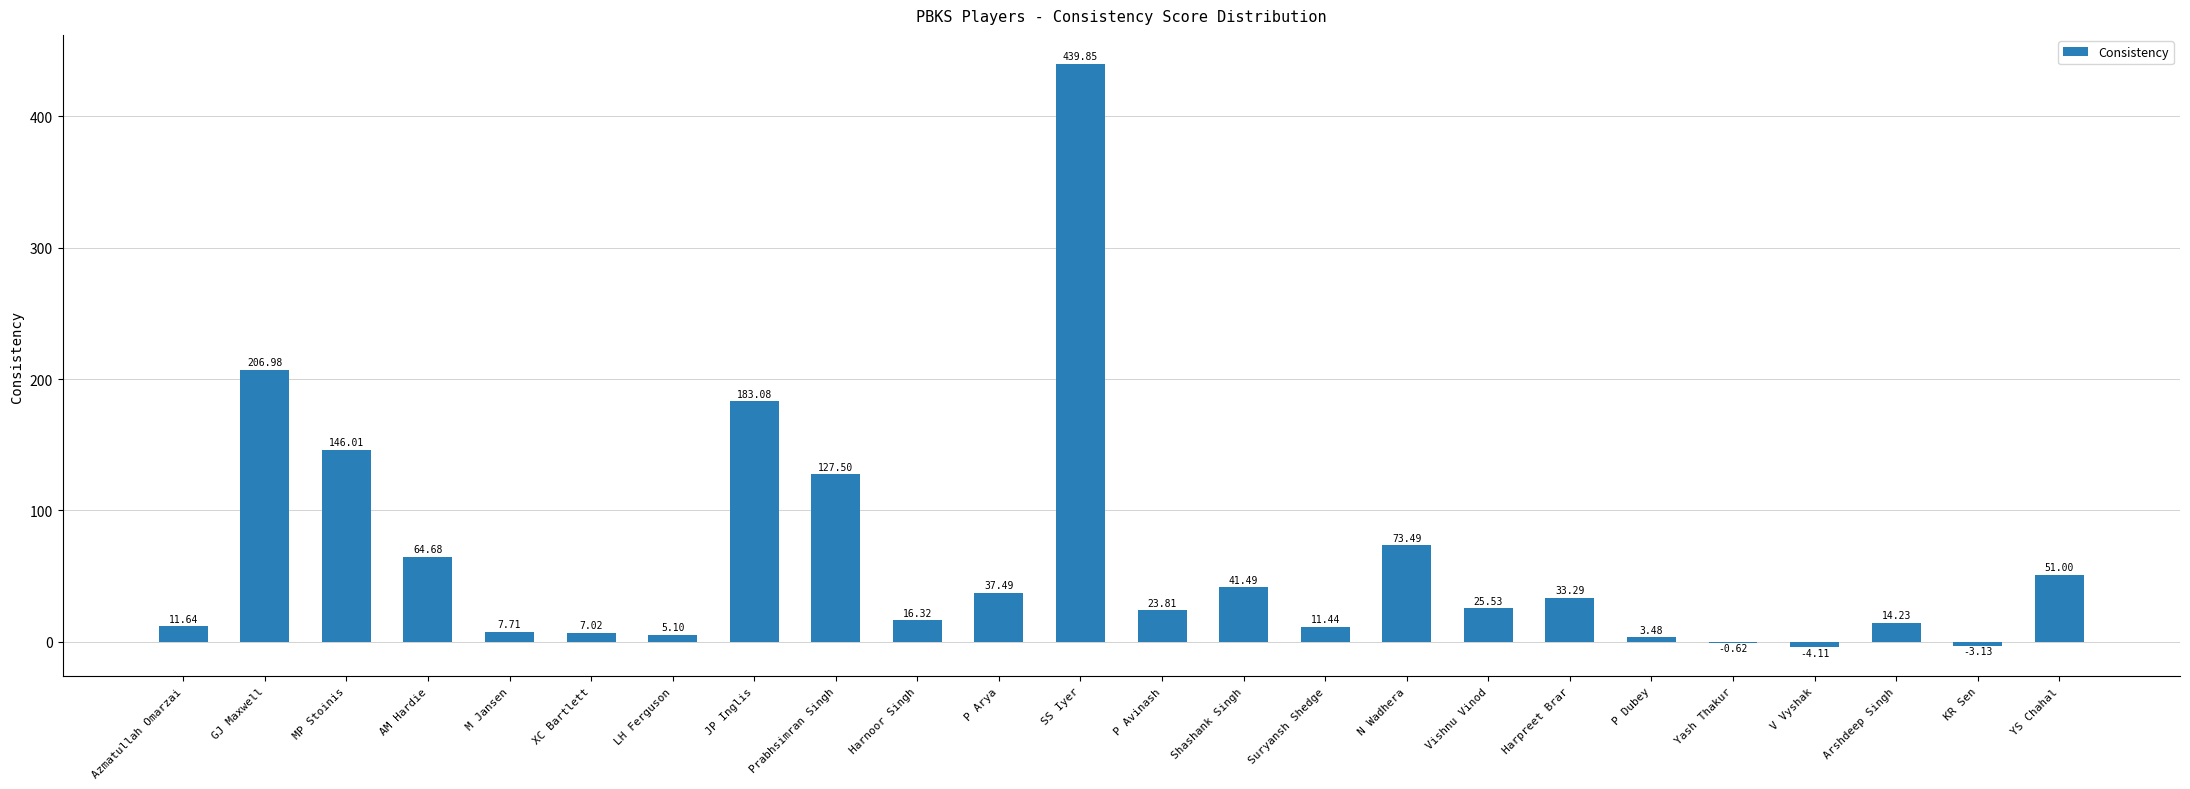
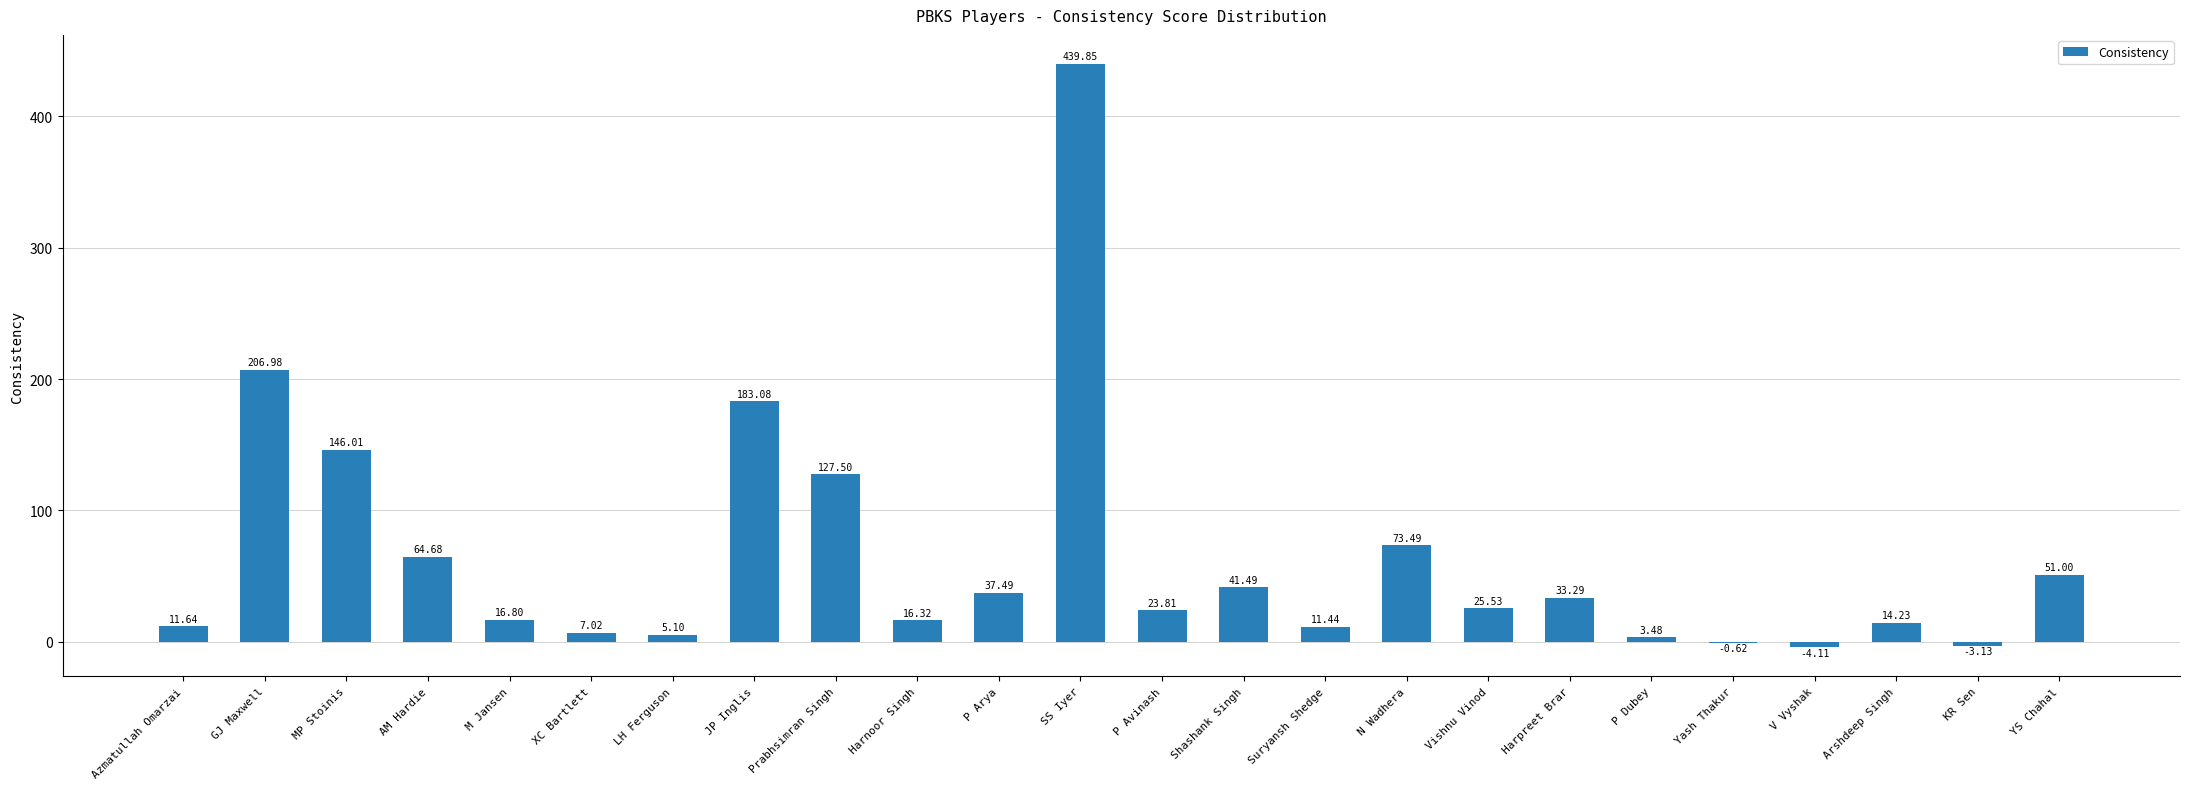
M Jansen: 7.71 -> 16.80
